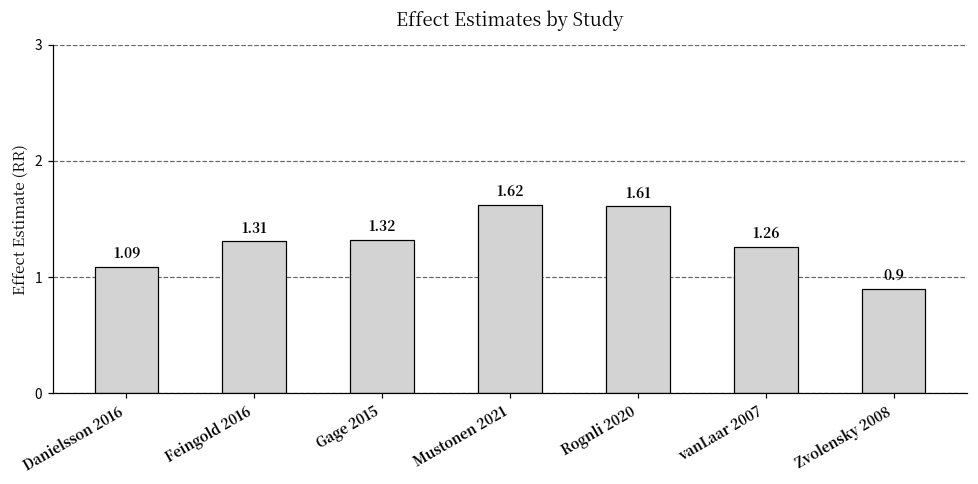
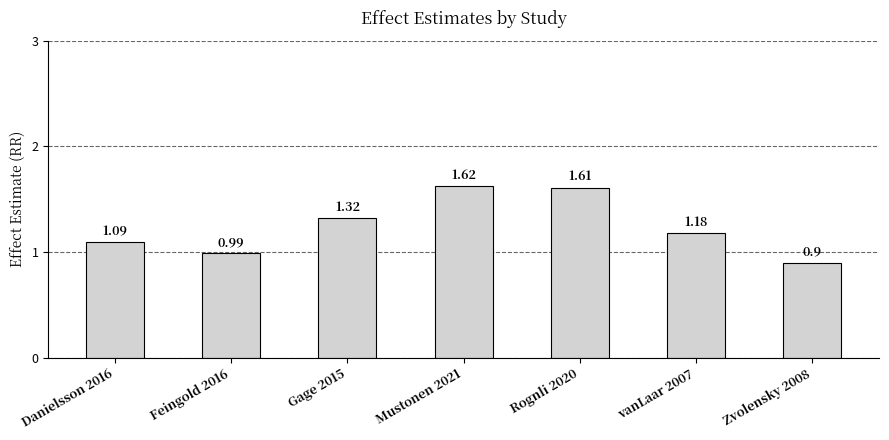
Feingold 2016: 1.31 -> 0.99
vanLaar 2007: 1.26 -> 1.18
